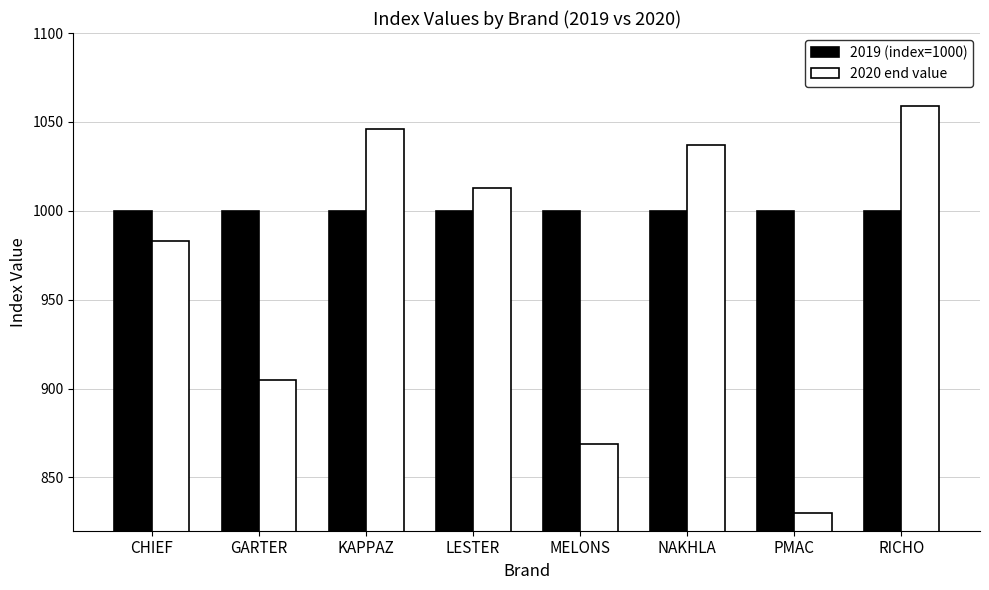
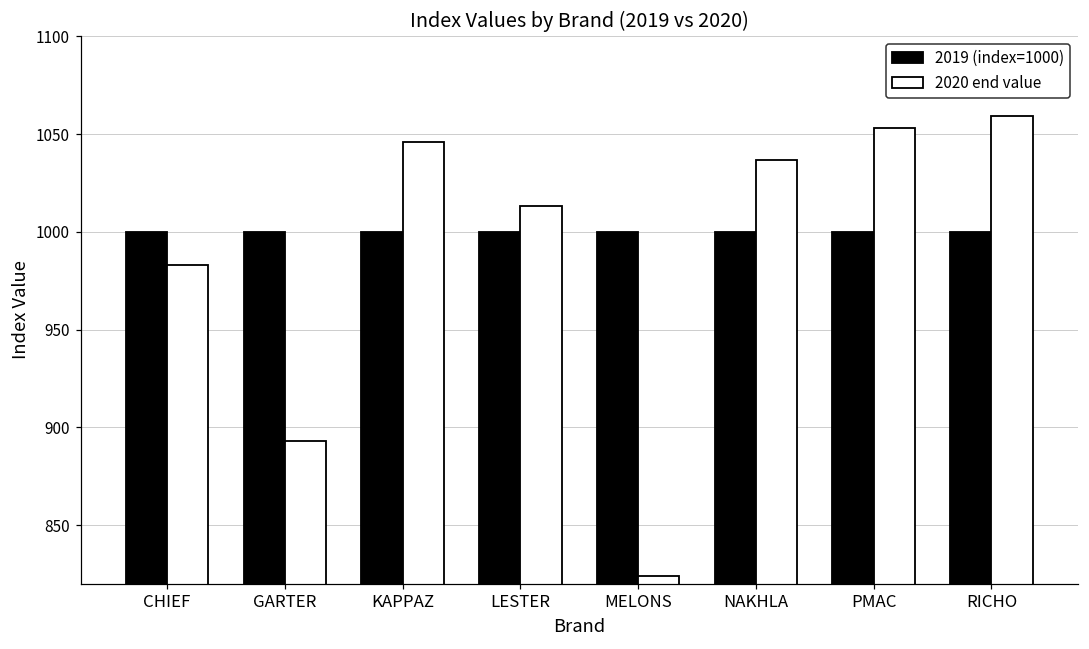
2020 end value, GARTER: 905 -> 893
2020 end value, MELONS: 869 -> 824
2020 end value, PMAC: 830 -> 1053
